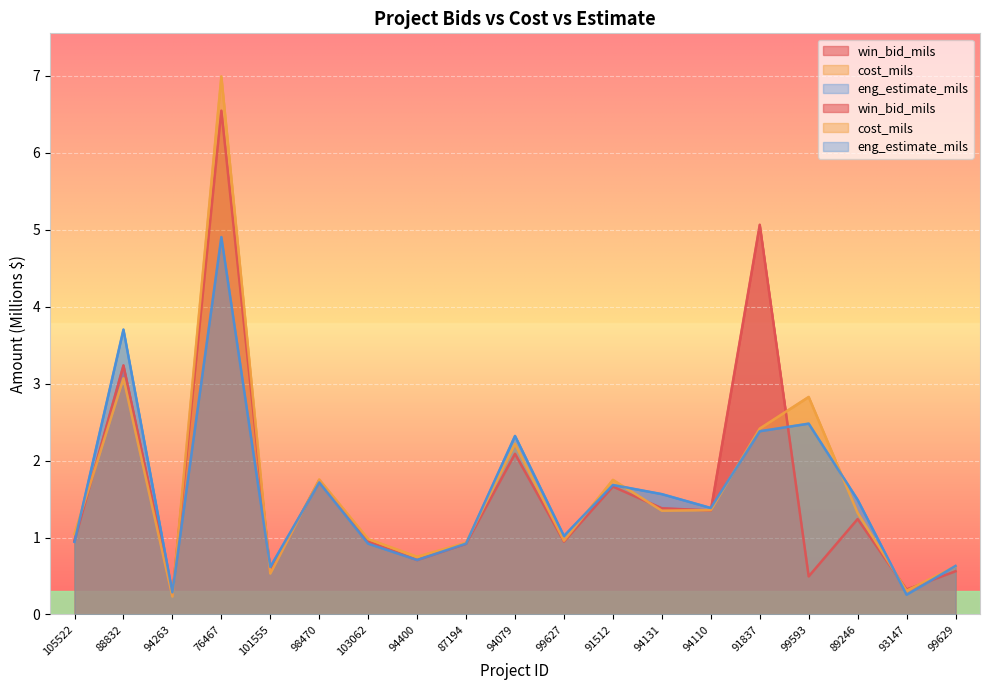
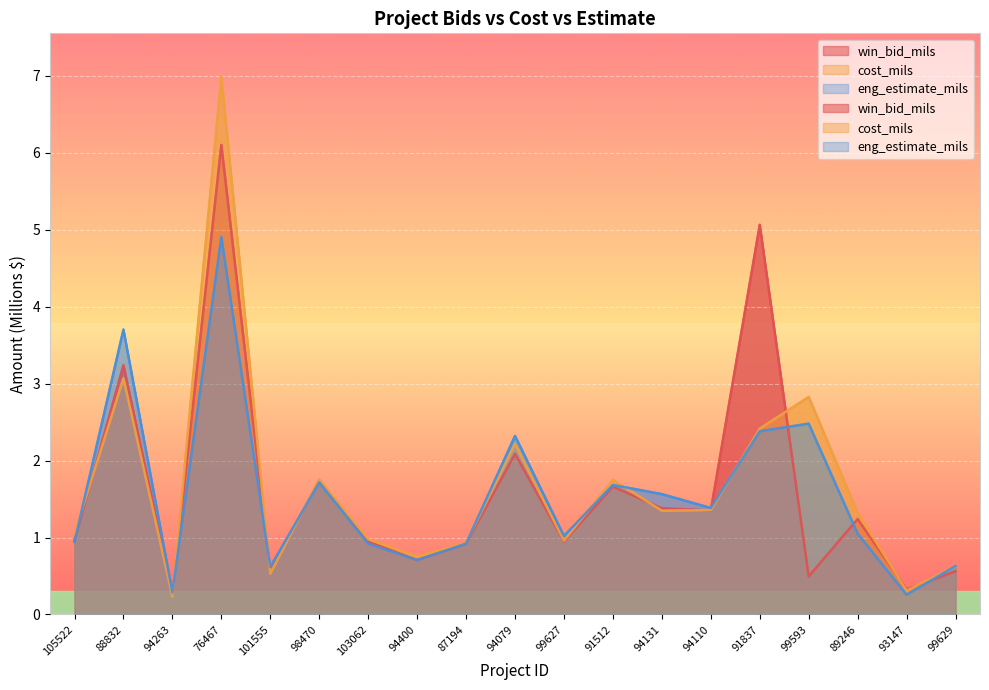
win_bid_mils, 76467: 6.5 -> 6.1
eng_estimate_mils, 89246: 1.5 -> 1.1
